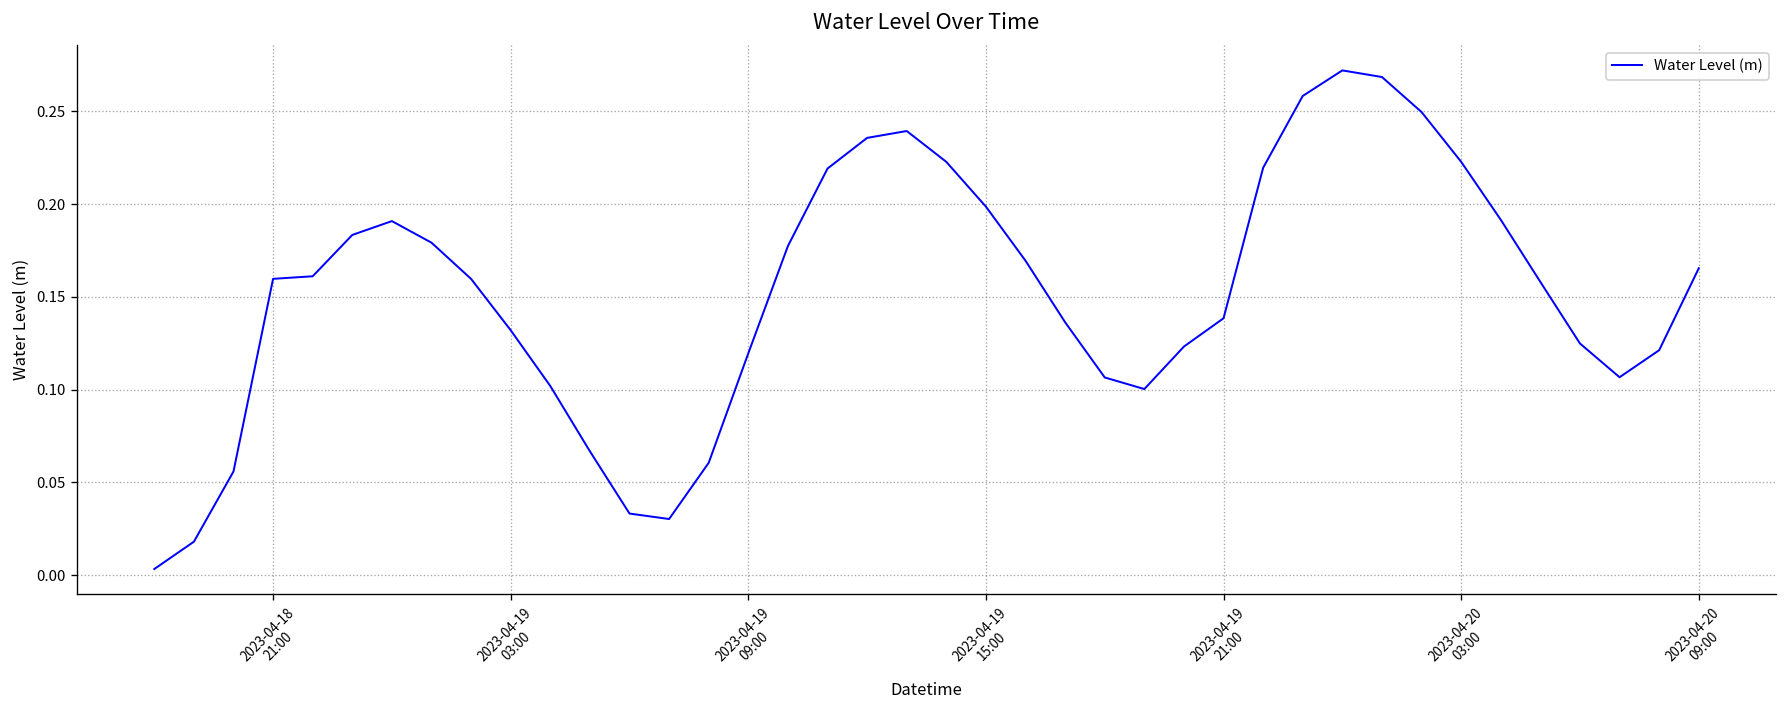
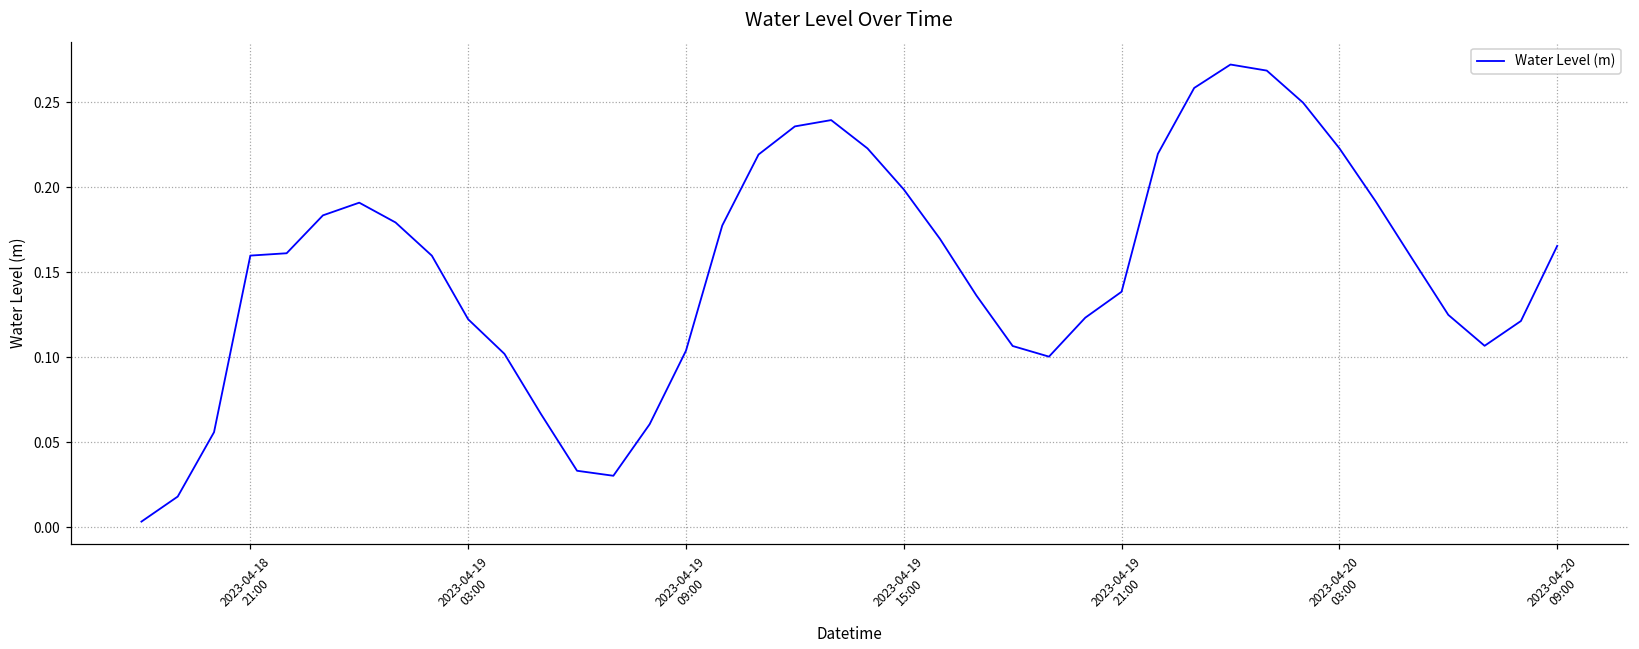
2023-04-19 03:00: 0.132 -> 0.122
2023-04-19 09:00: 0.120 -> 0.104
